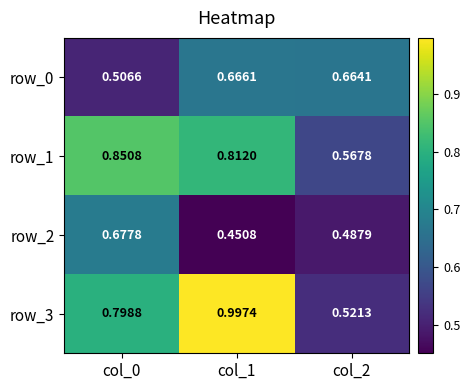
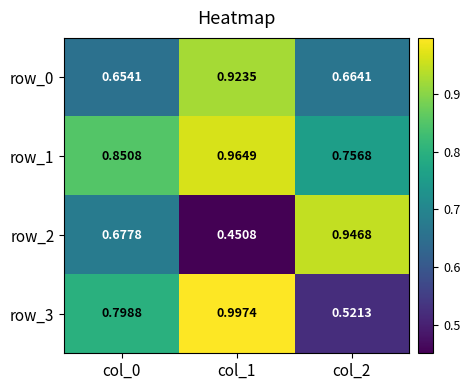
row_0, col_0: 0.5066 -> 0.6541
row_0, col_1: 0.6661 -> 0.9235
row_1, col_1: 0.8120 -> 0.9649
row_1, col_2: 0.5678 -> 0.7568
row_2, col_2: 0.4879 -> 0.9468
